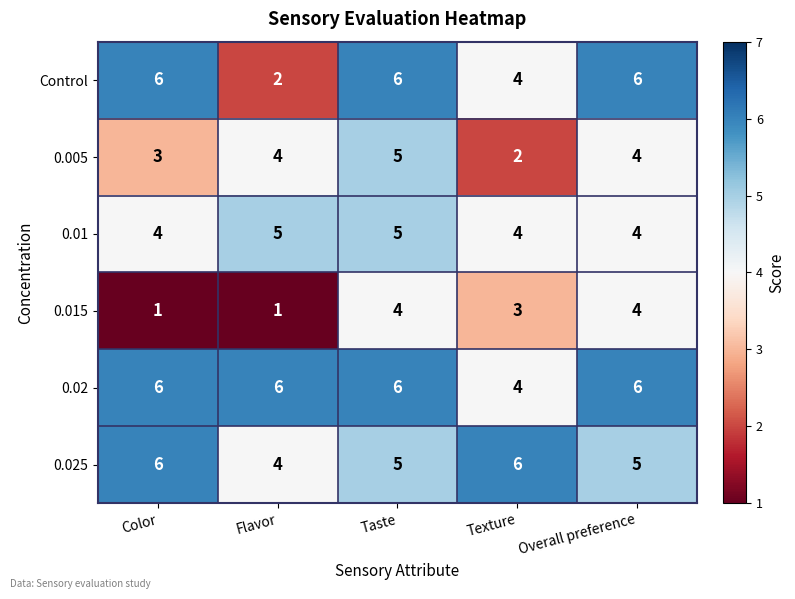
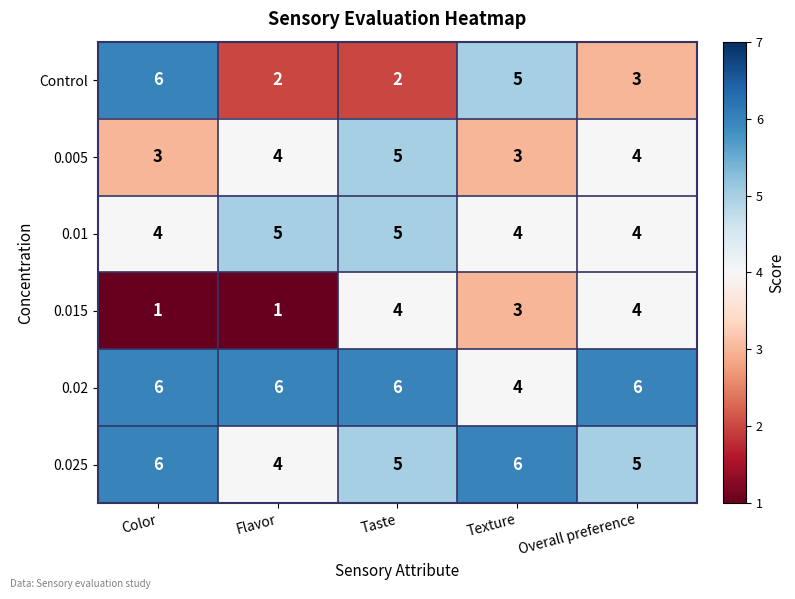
Control, Taste: 6 -> 2
Control, Texture: 4 -> 5
Control, Overall preference: 6 -> 3
0.005, Texture: 2 -> 3
